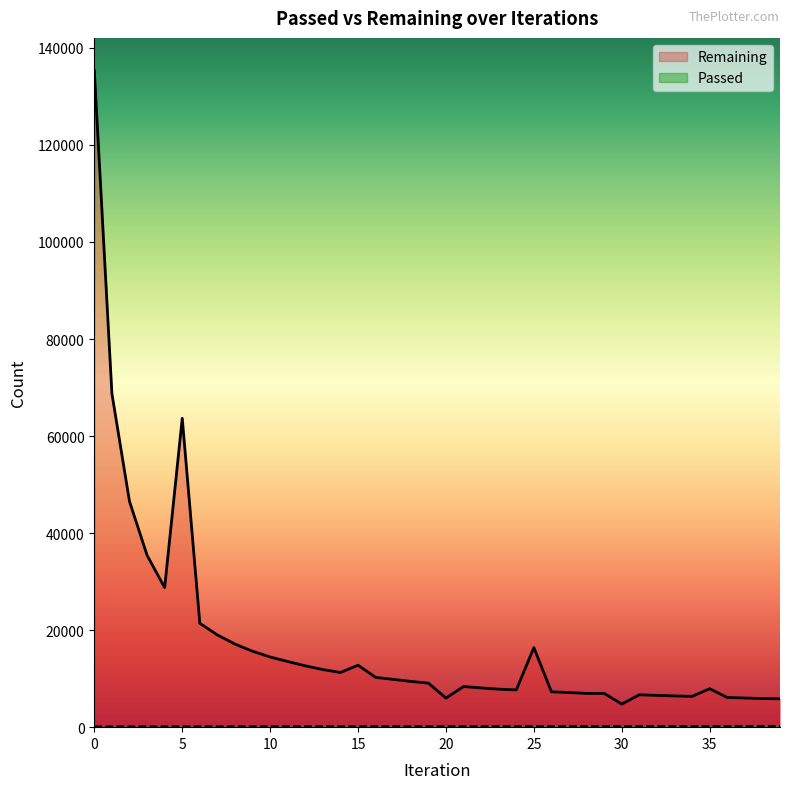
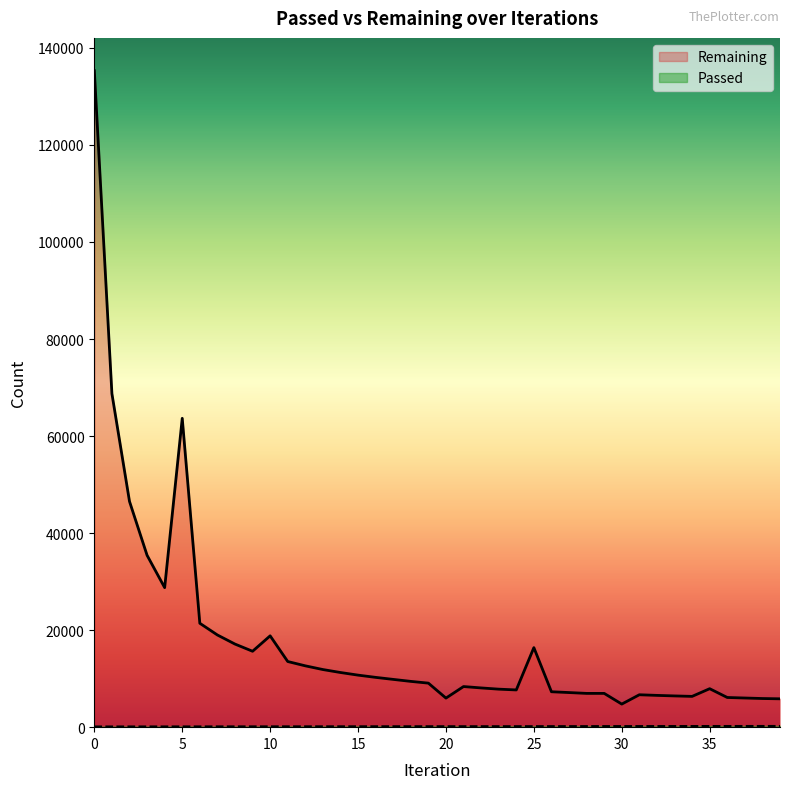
Remaining, 10: 14000 -> 19000
Remaining, 15: 13000 -> 11000
